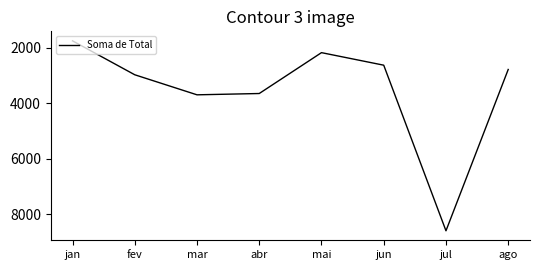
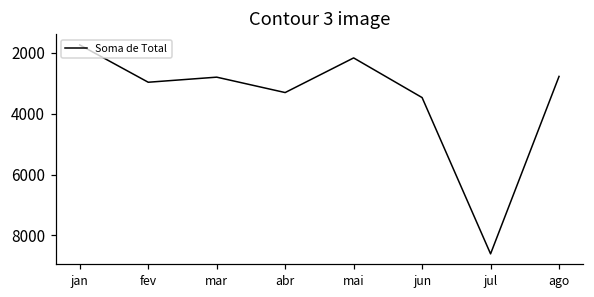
mar: 3700 -> 2800
abr: 3700 -> 3300
jun: 2600 -> 3500
